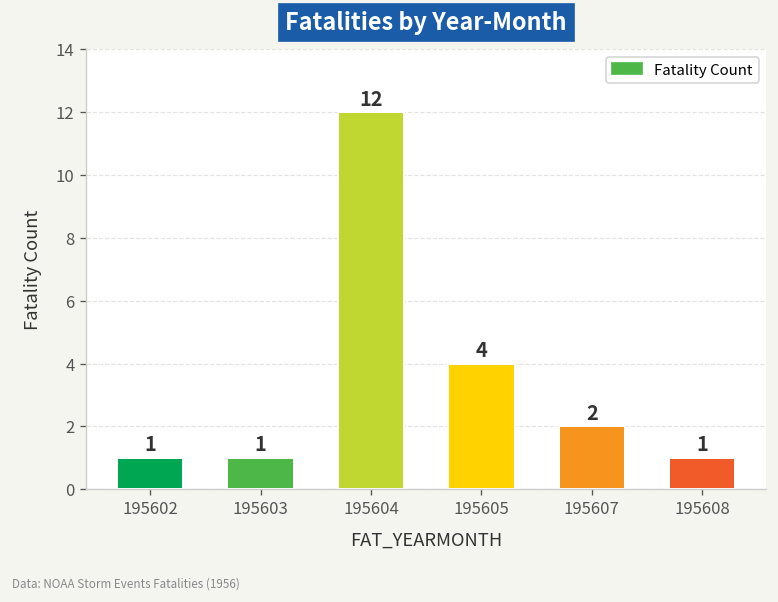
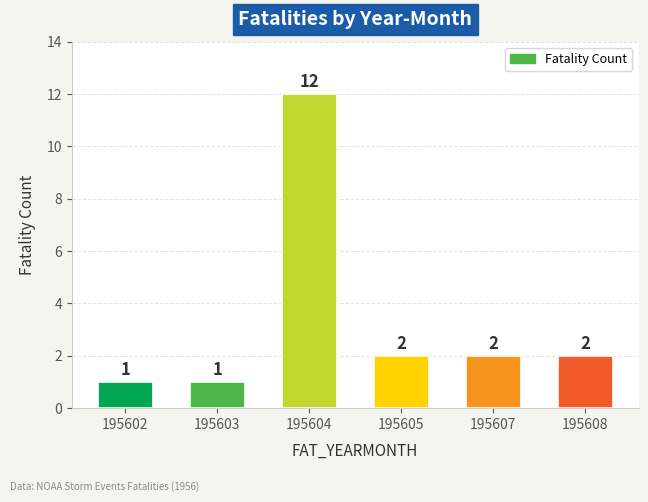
195605: 4 -> 2
195608: 1 -> 2
